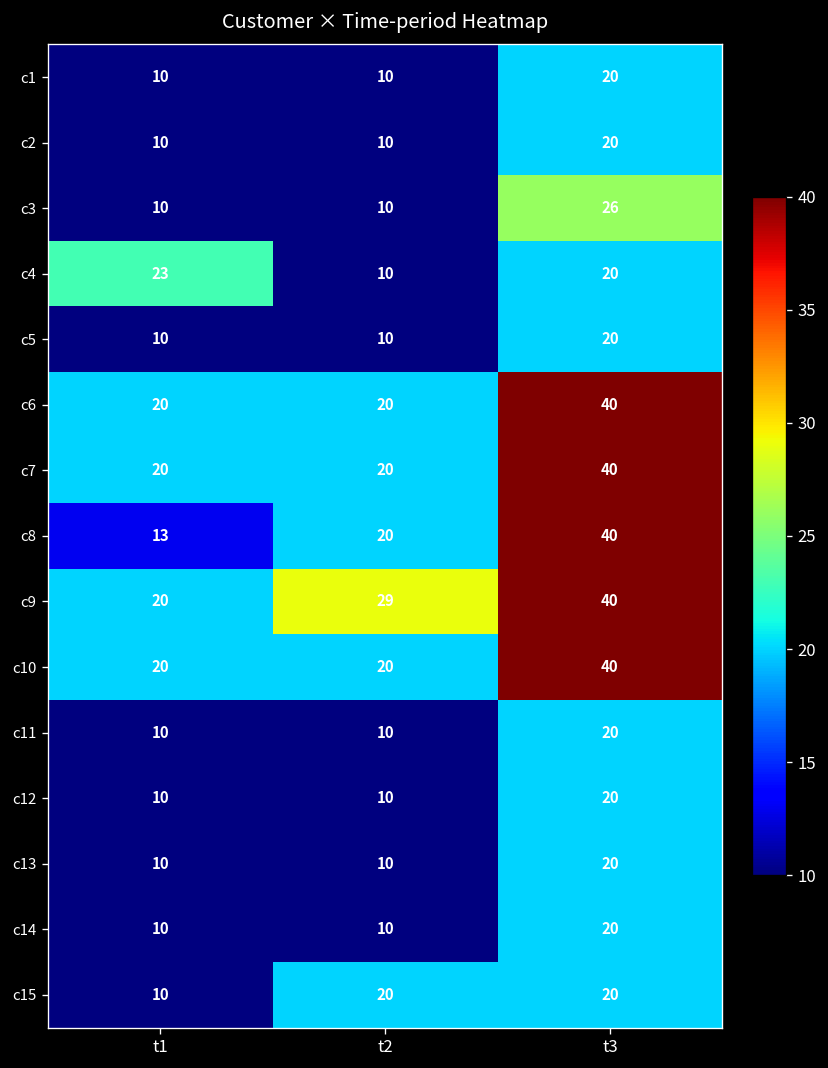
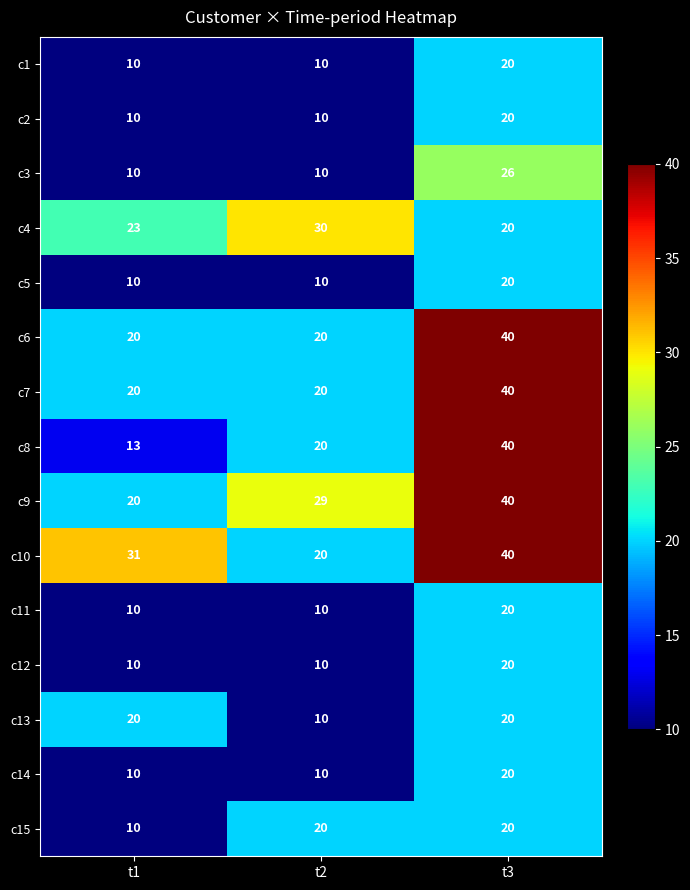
c4, t2: 10 -> 30
c10, t1: 20 -> 31
c13, t1: 10 -> 20
